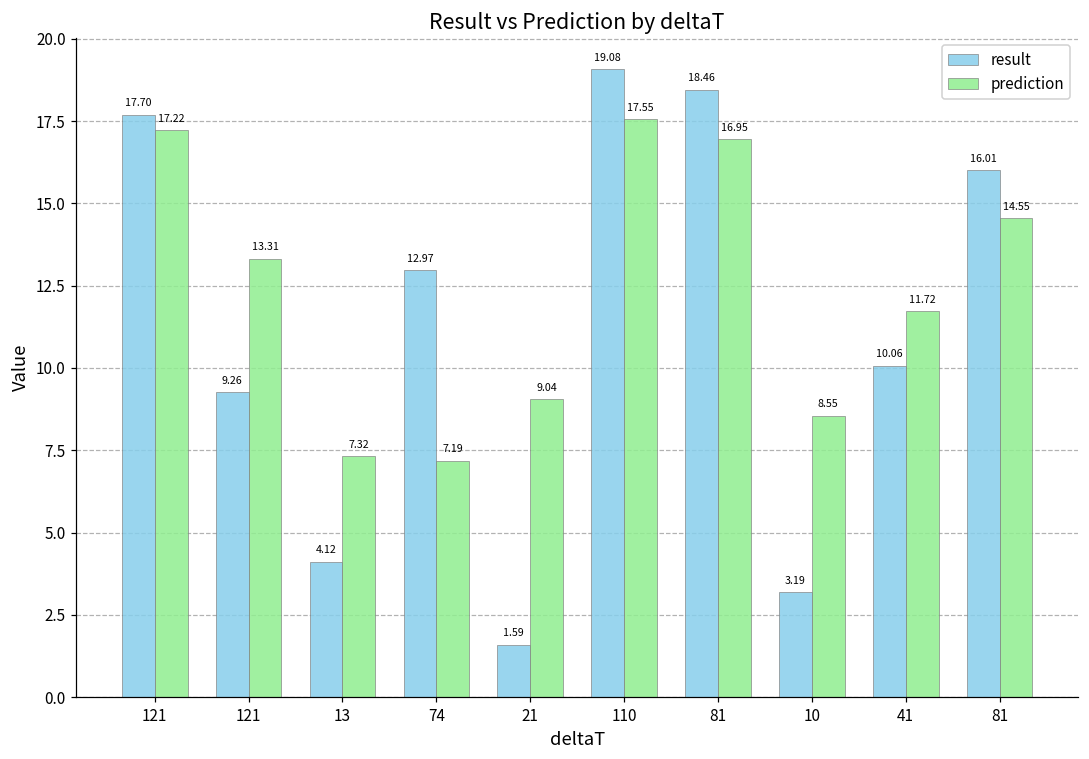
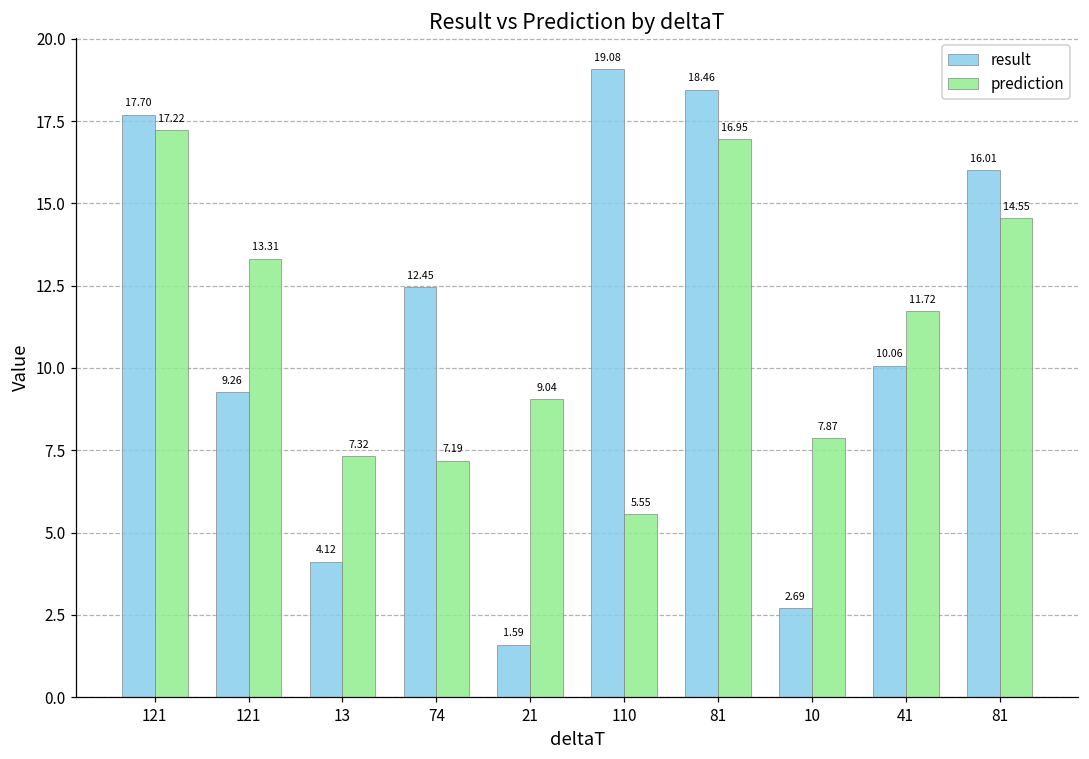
result, 74: 12.97 -> 12.45
prediction, 110: 17.55 -> 5.55
result, 10: 3.19 -> 2.69
prediction, 10: 8.55 -> 7.87
